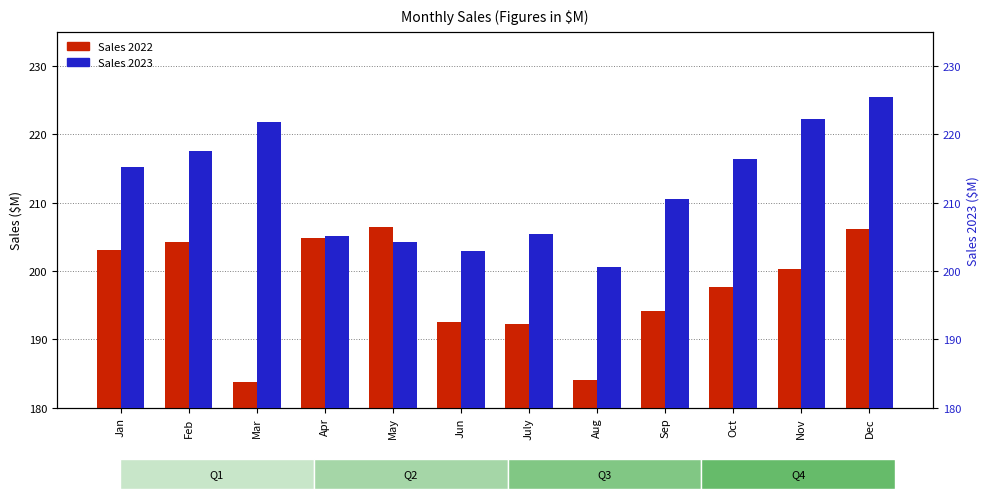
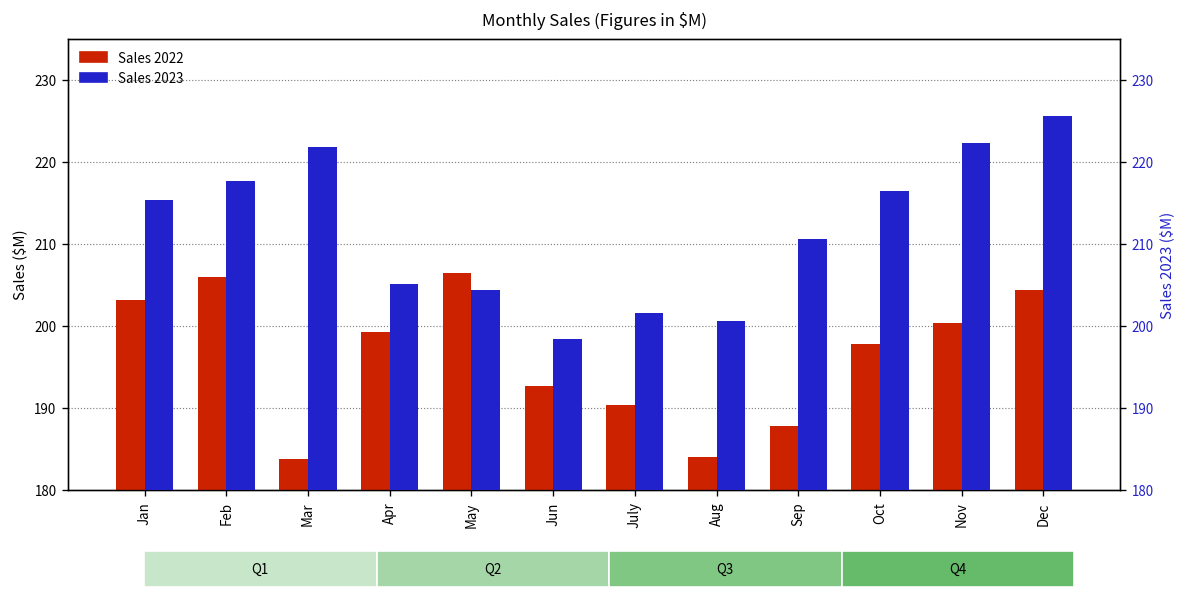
Sales 2022, Feb: 204 -> 206
Sales 2022, Apr: 205 -> 199
Sales 2022, July: 192 -> 190
Sales 2022, Sep: 194 -> 188
Sales 2022, Dec: 206 -> 204
Sales 2023, Jun: 203 -> 198
Sales 2023, July: 205 -> 202
